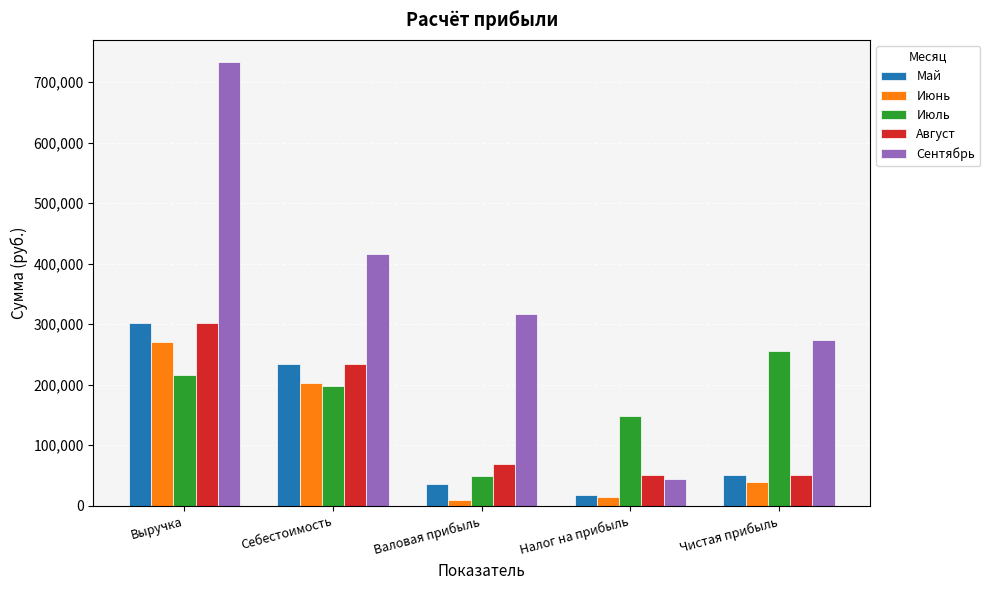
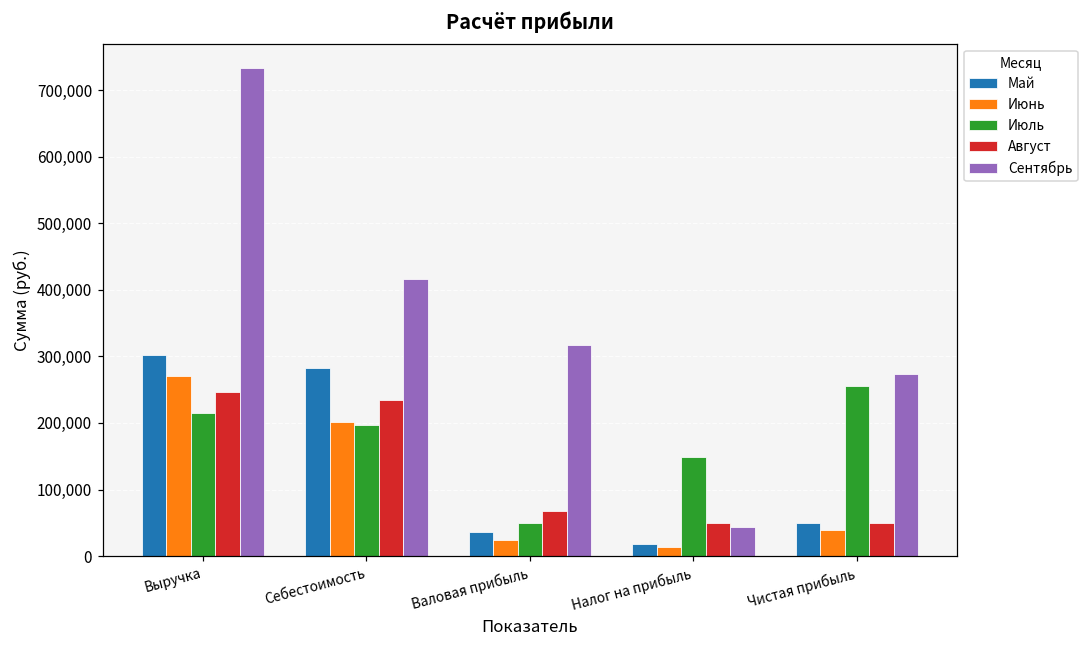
Август, Выручка: 300,000 -> 250,000
Май, Себестоимость: 230,000 -> 280,000
Июнь, Валовая прибыль: 10,000 -> 20,000
